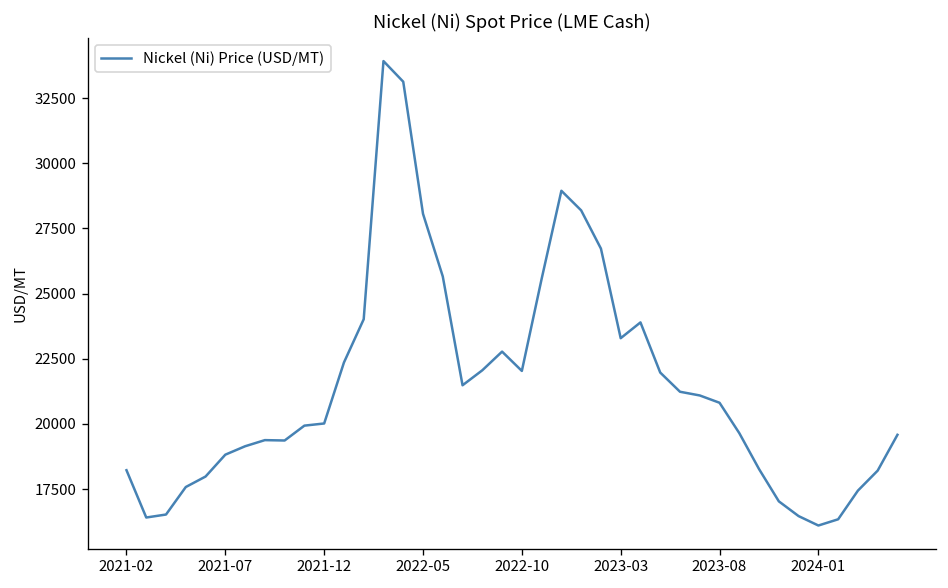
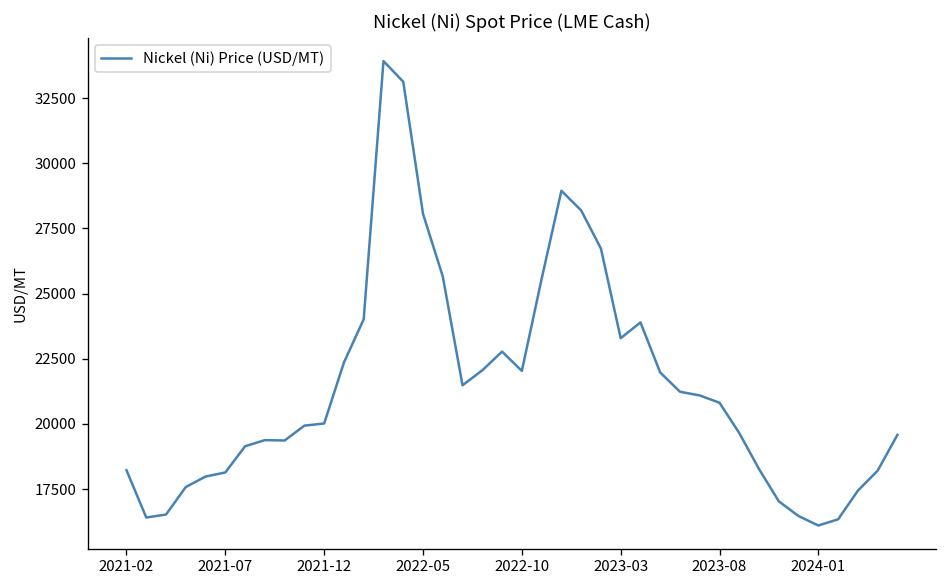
2021-07: 18800 -> 18100
